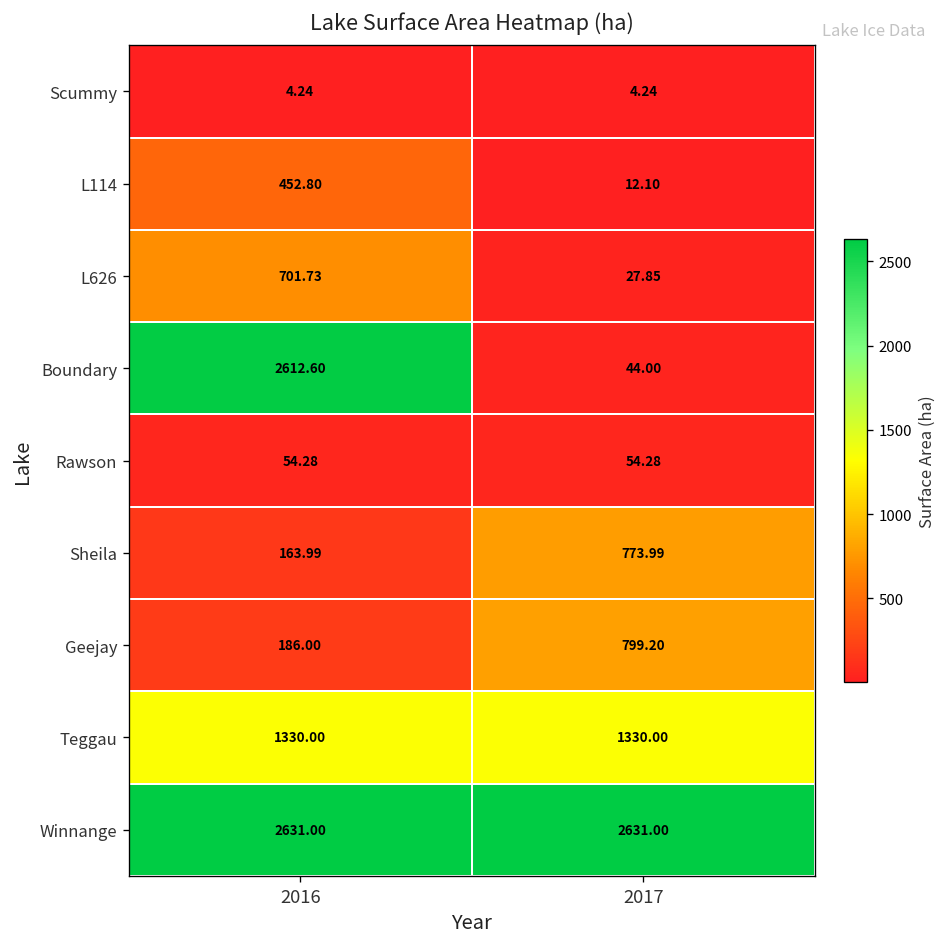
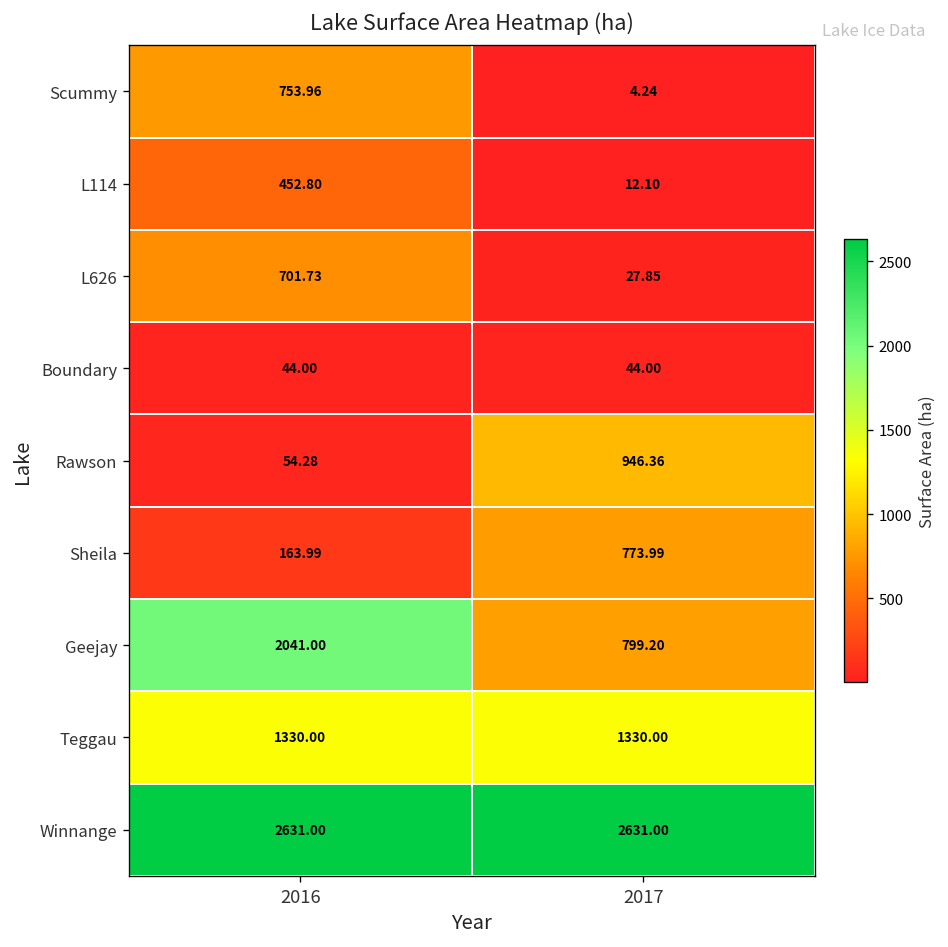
Scummy, 2016: 4.24 -> 753.96
Boundary, 2016: 2612.60 -> 44.00
Rawson, 2017: 54.28 -> 946.36
Geejay, 2016: 186.00 -> 2041.00
